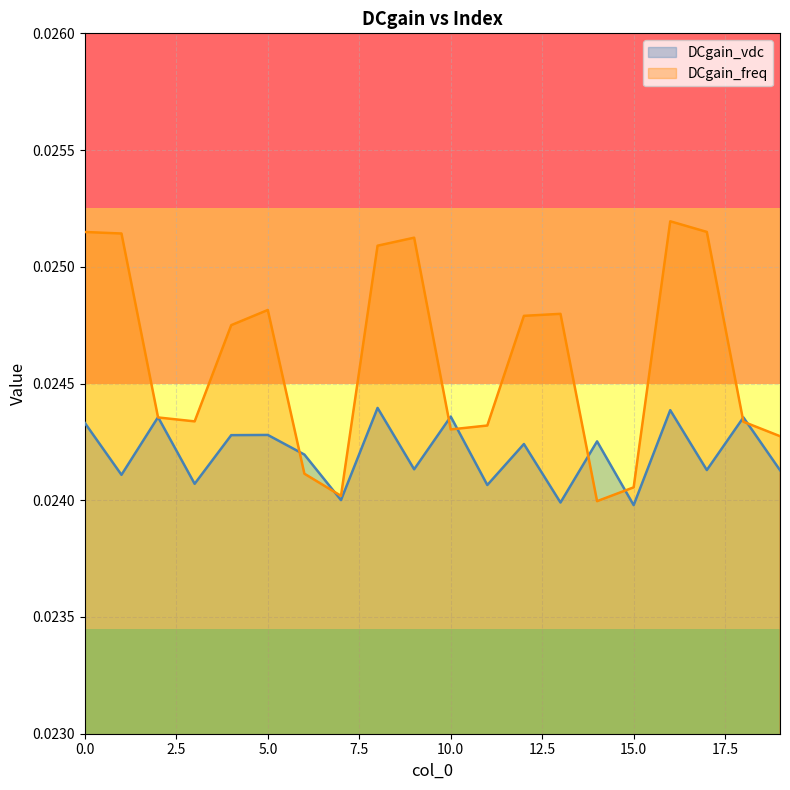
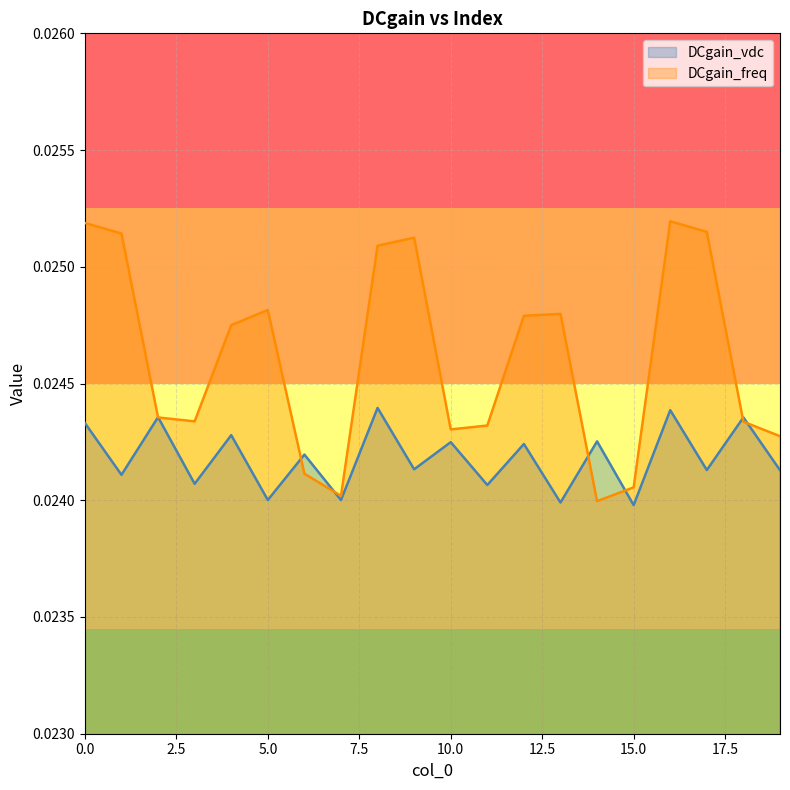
DCgain_freq, 0.0: 0.02515 -> 0.02519
DCgain_vdc, 5.0: 0.02428 -> 0.02400
DCgain_vdc, 10.0: 0.02436 -> 0.02425
